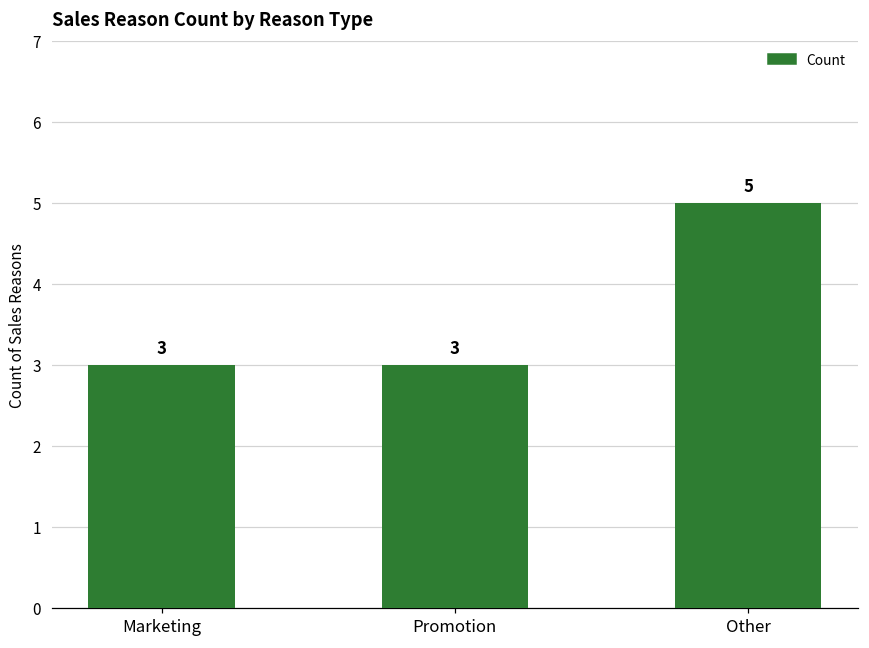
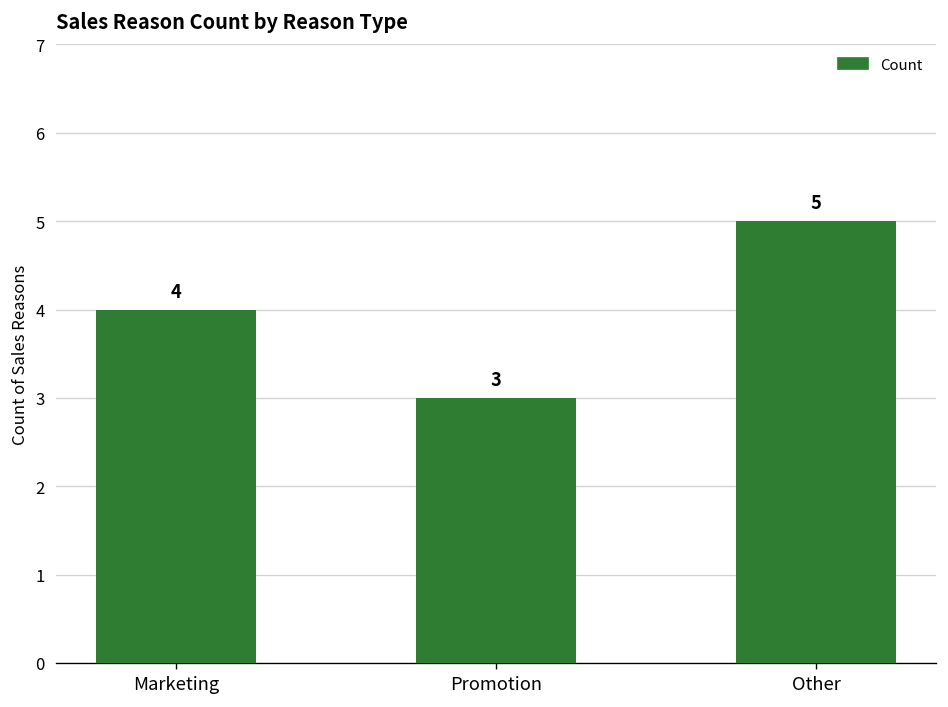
Count, Marketing: 3 -> 4
